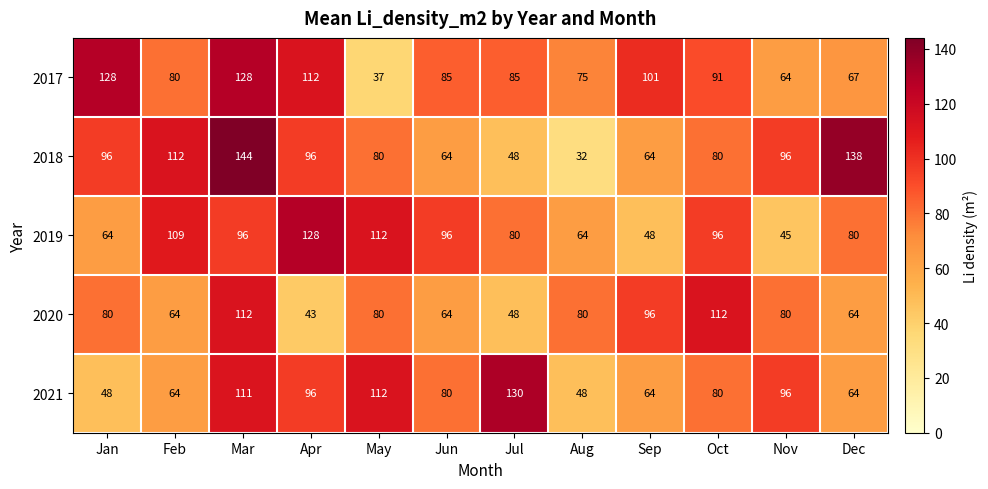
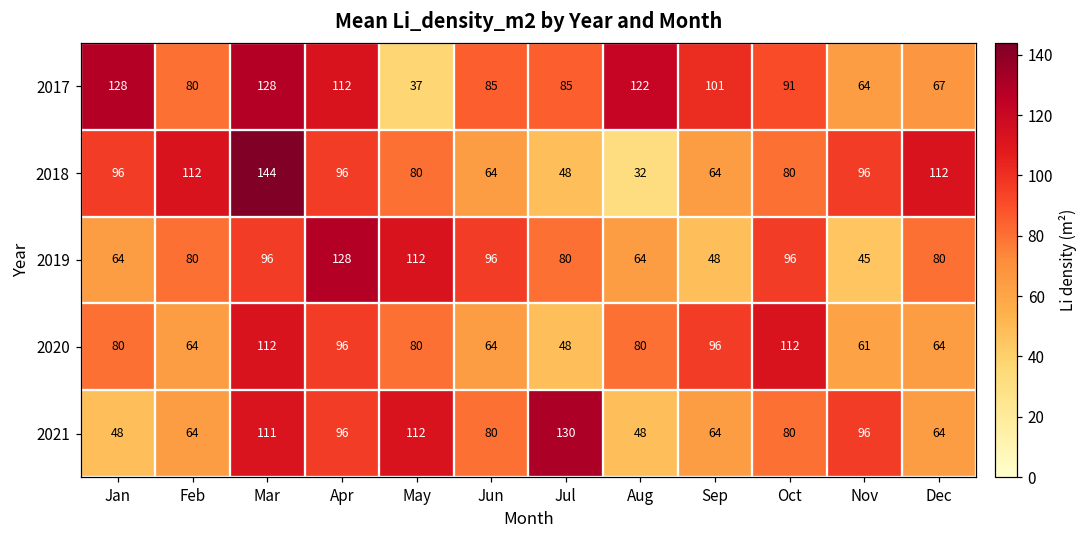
2017, Aug: 75 -> 122
2018, Dec: 138 -> 112
2019, Feb: 109 -> 80
2020, Apr: 43 -> 96
2020, Nov: 80 -> 61
